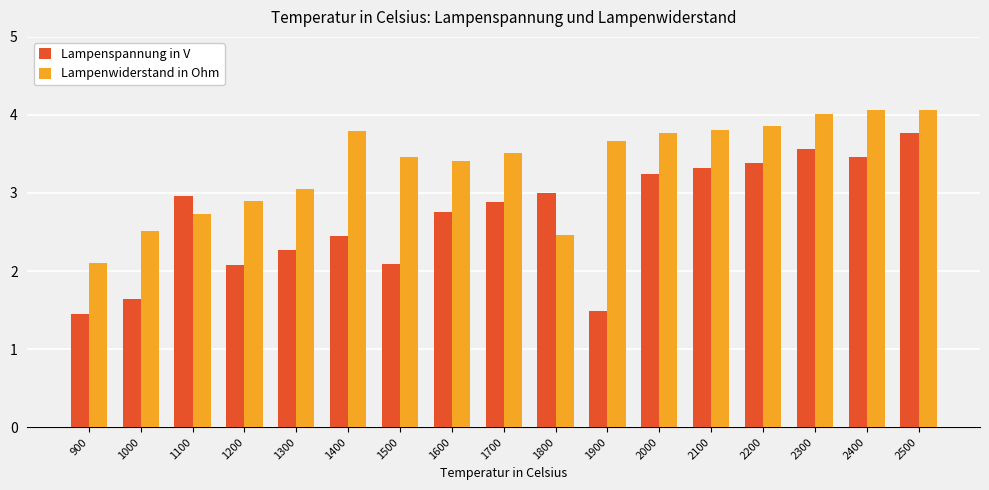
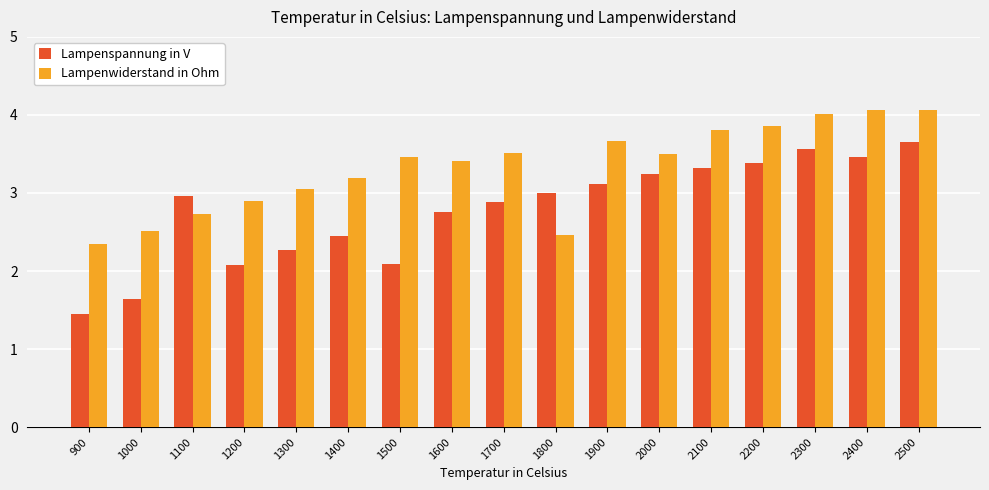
Lampenwiderstand in Ohm, 900: 2.1 -> 2.3
Lampenwiderstand in Ohm, 1400: 3.8 -> 3.2
Lampenspannung in V, 1900: 1.5 -> 3.1
Lampenwiderstand in Ohm, 2000: 3.8 -> 3.5
Lampenspannung in V, 2500: 3.8 -> 3.7
